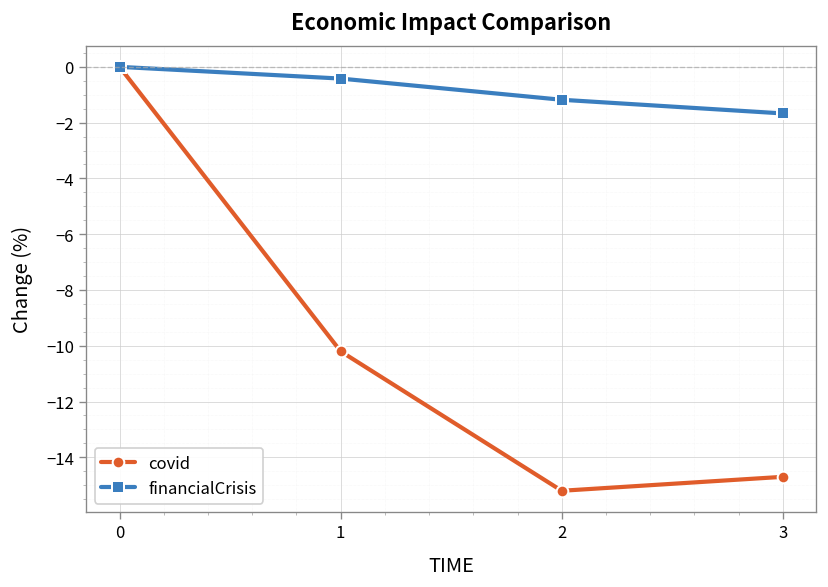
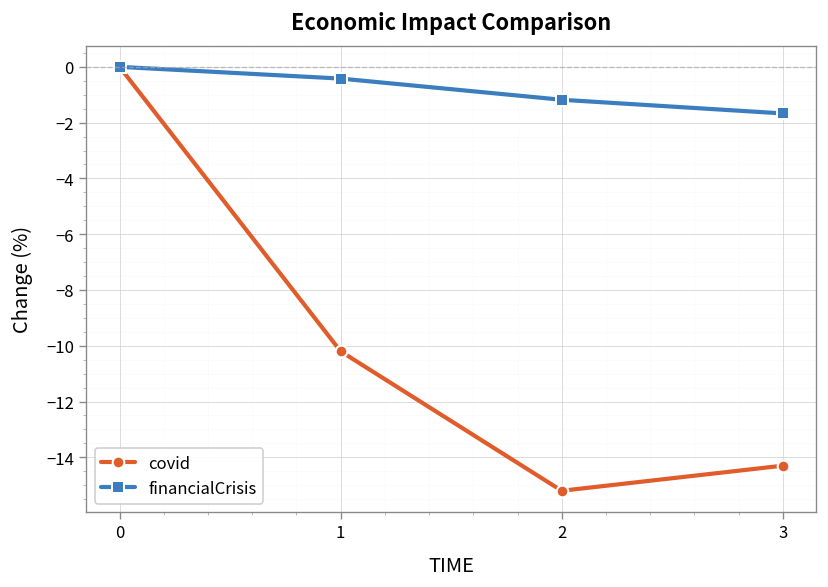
covid, 3: -14.7 -> -14.3
